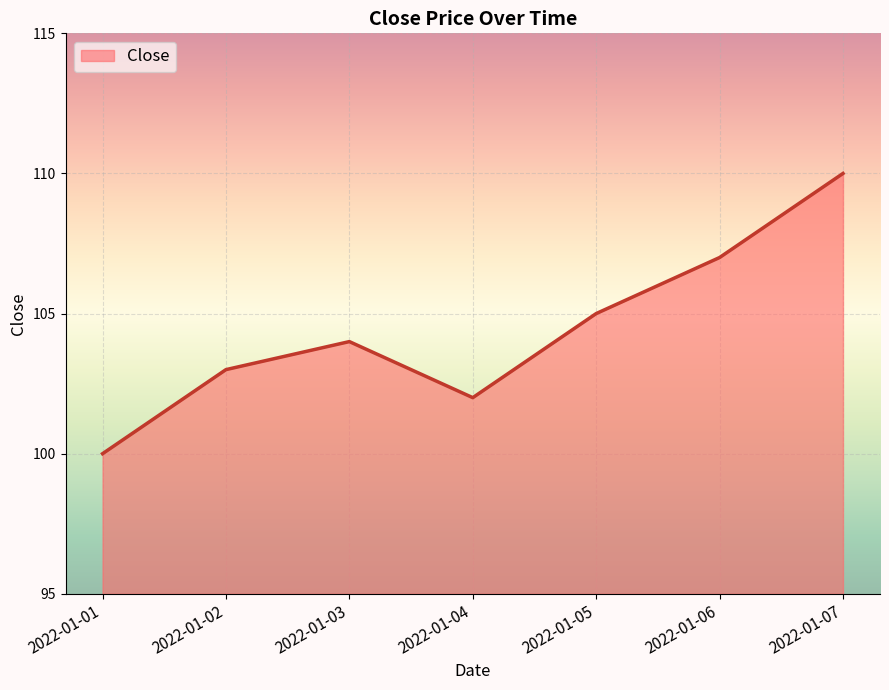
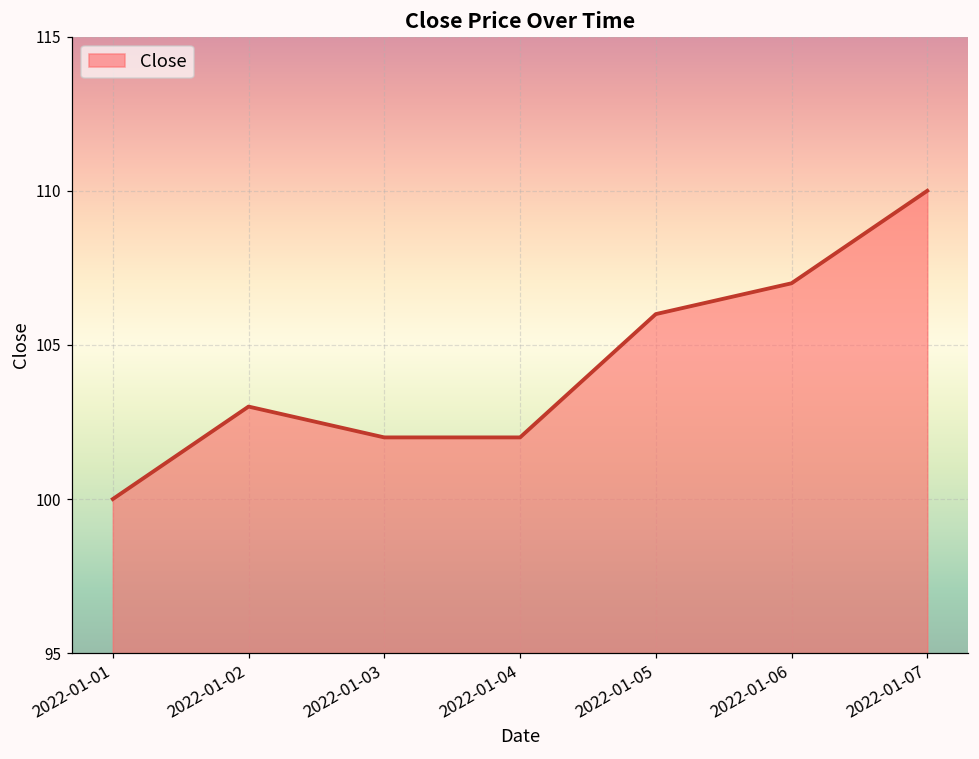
2022-01-03: 104 -> 102
2022-01-05: 105 -> 106
